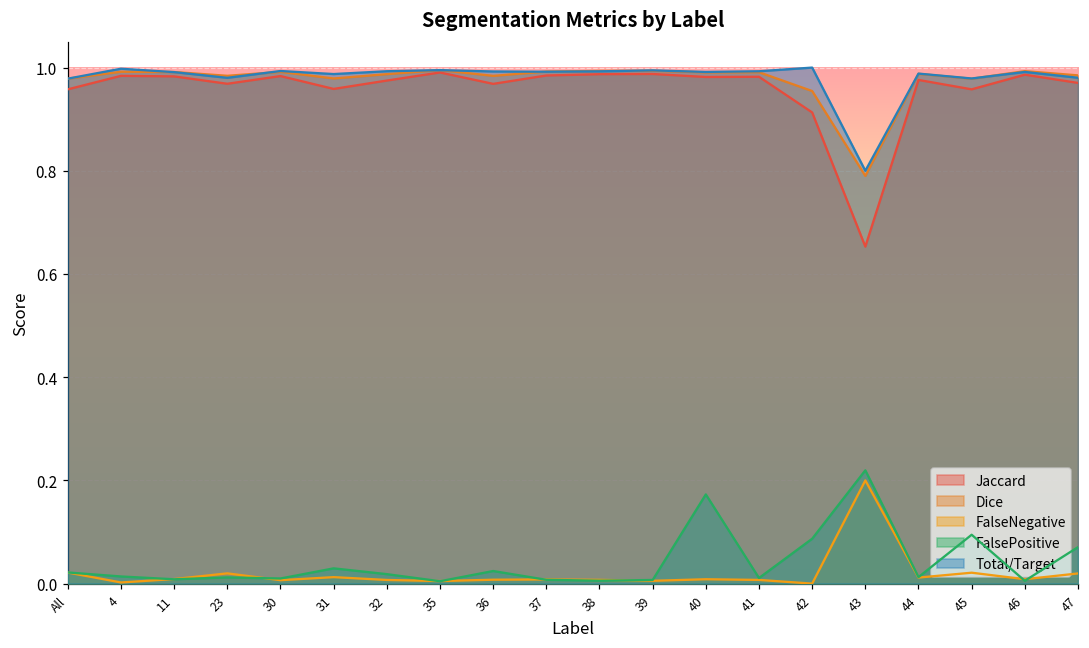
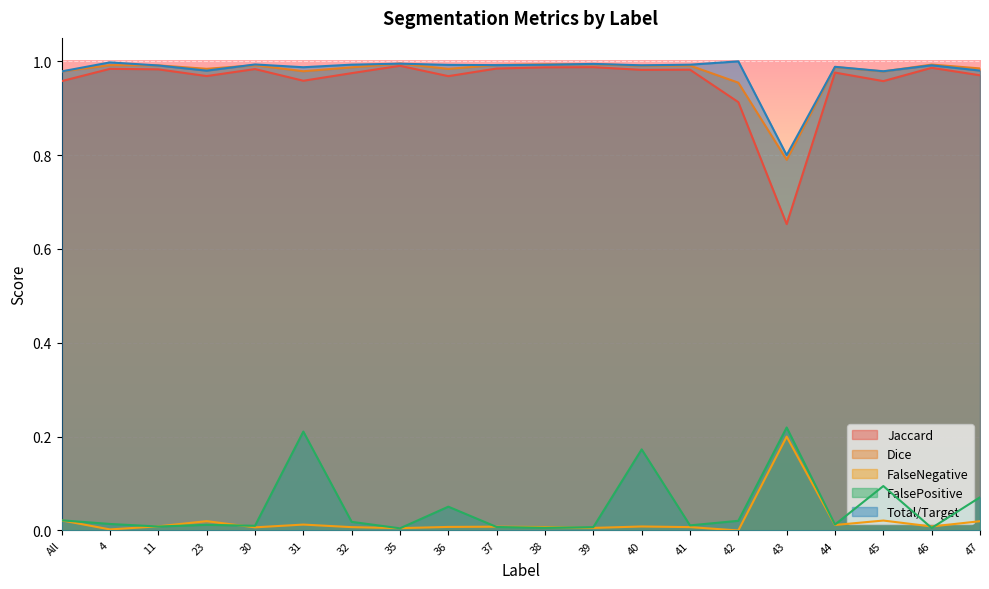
FalsePositive, 31: 0.03 -> 0.21
FalsePositive, 36: 0.02 -> 0.05
FalsePositive, 42: 0.09 -> 0.02
